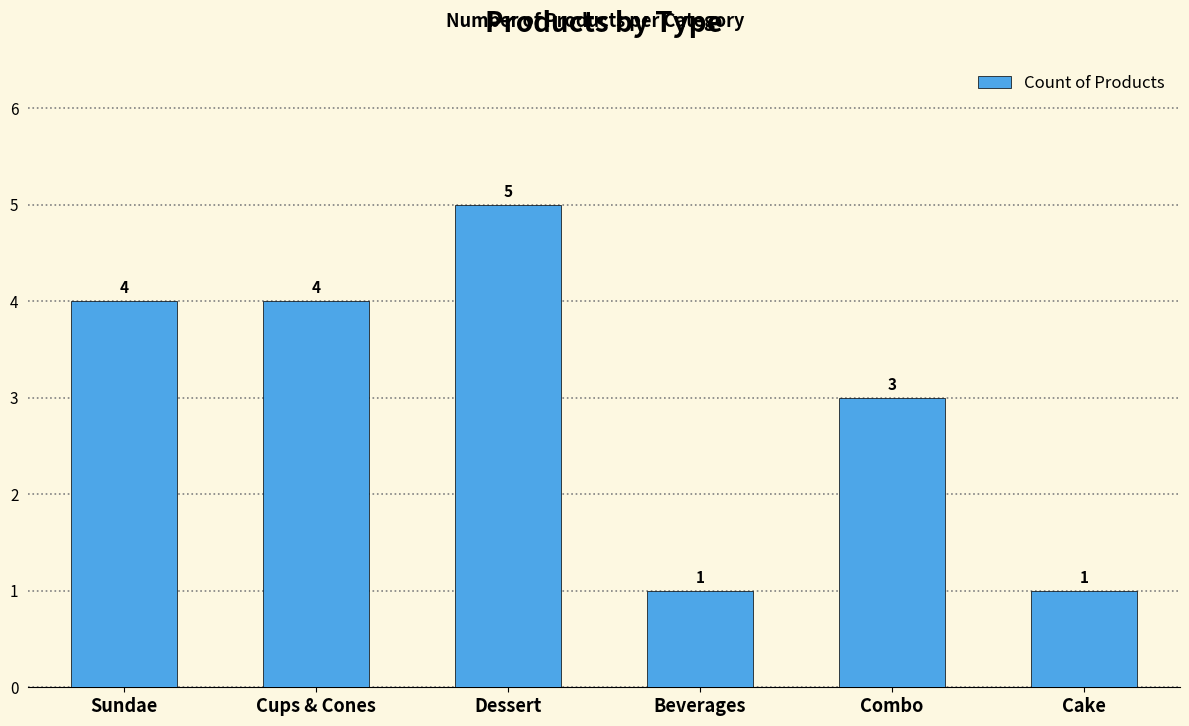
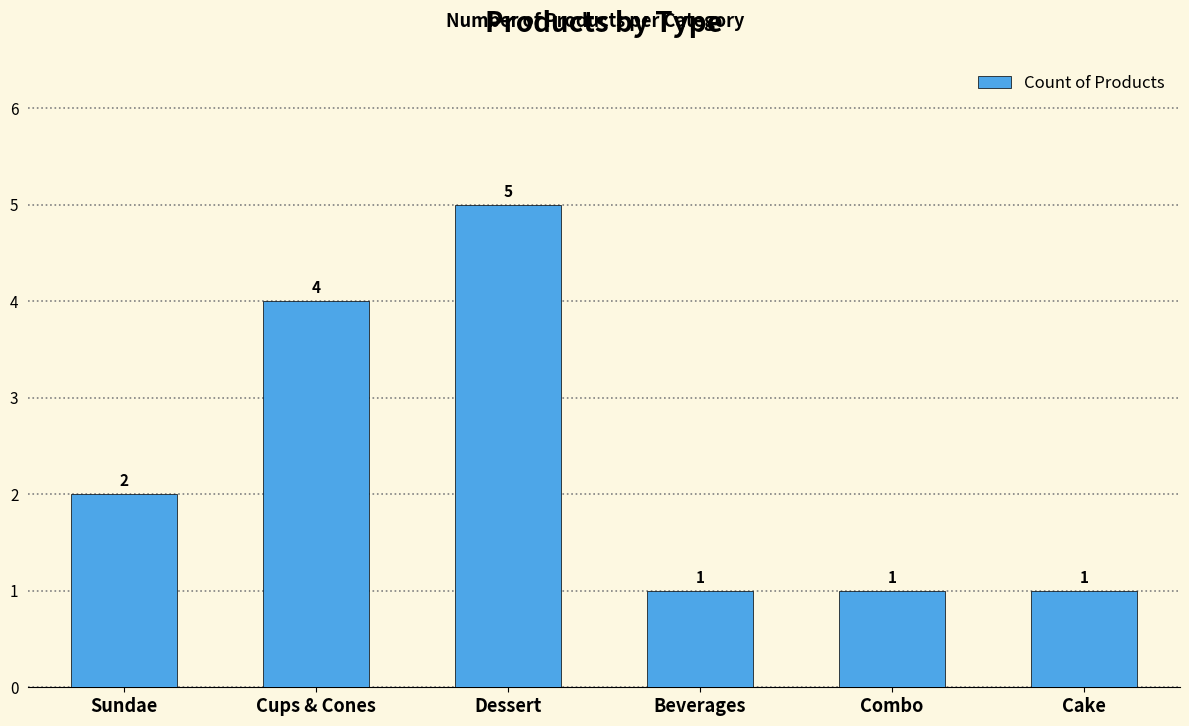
Sundae: 4 -> 2
Combo: 3 -> 1
